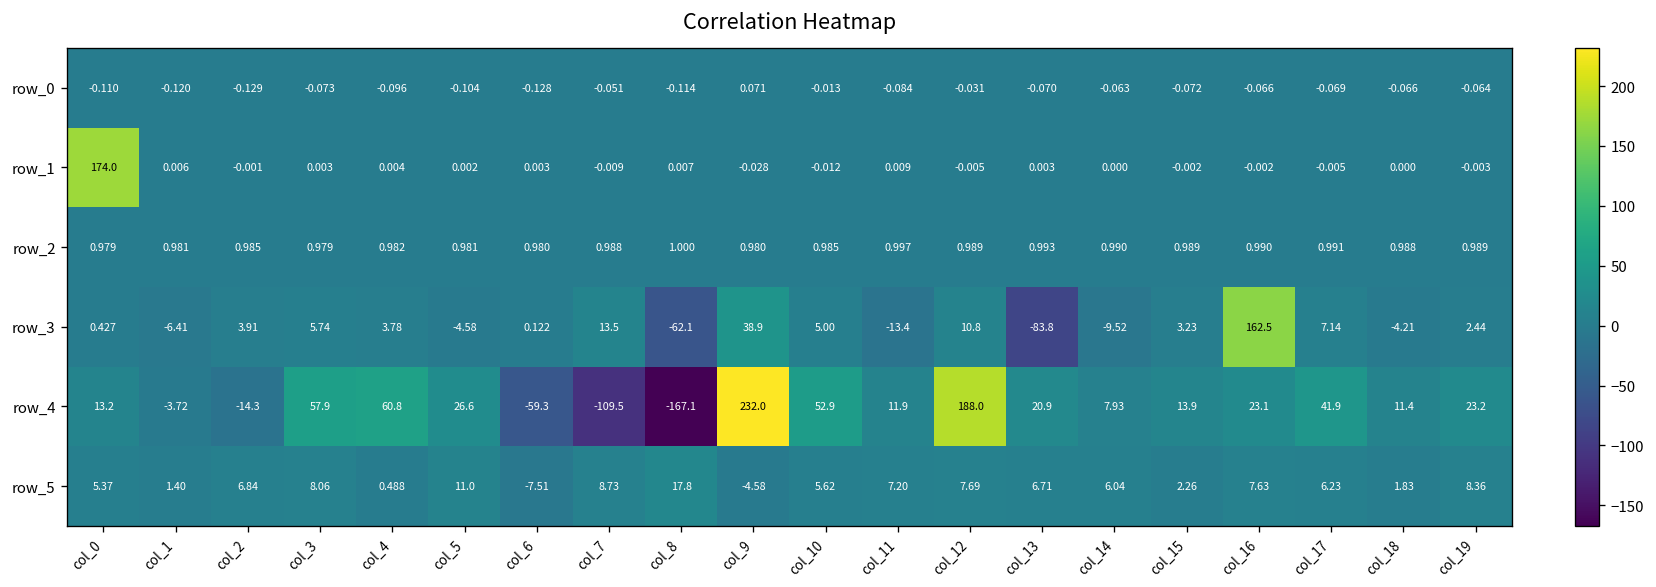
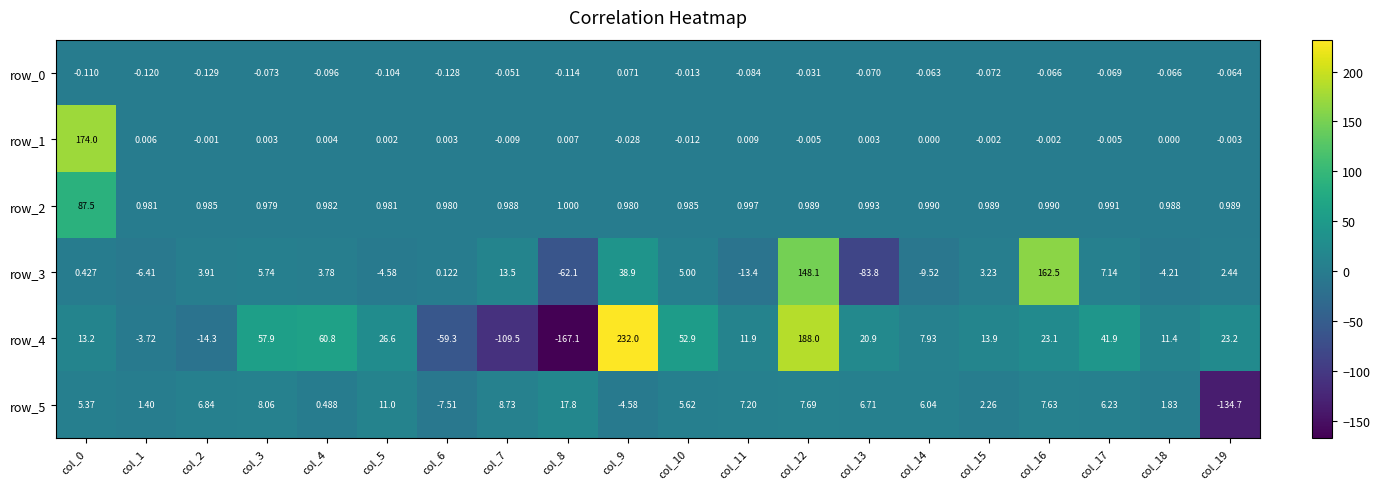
row_2, col_0: 0.979 -> 87.5
row_3, col_12: 10.8 -> 148.1
row_5, col_19: 8.36 -> -134.7
